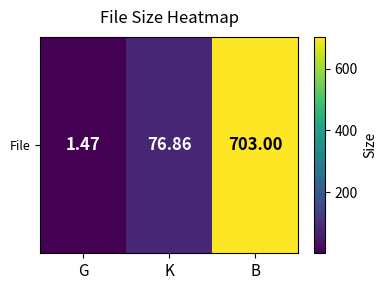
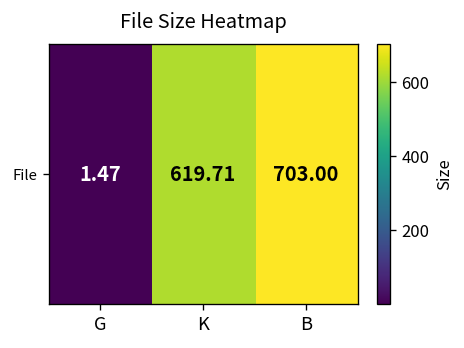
File, K: 76.86 -> 619.71
